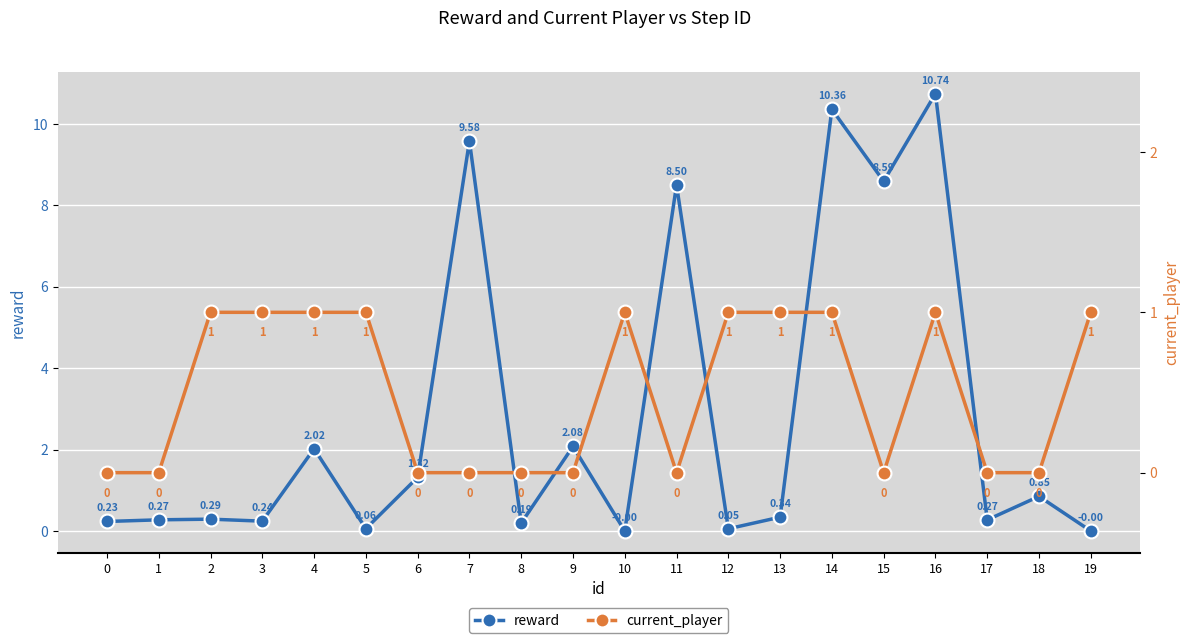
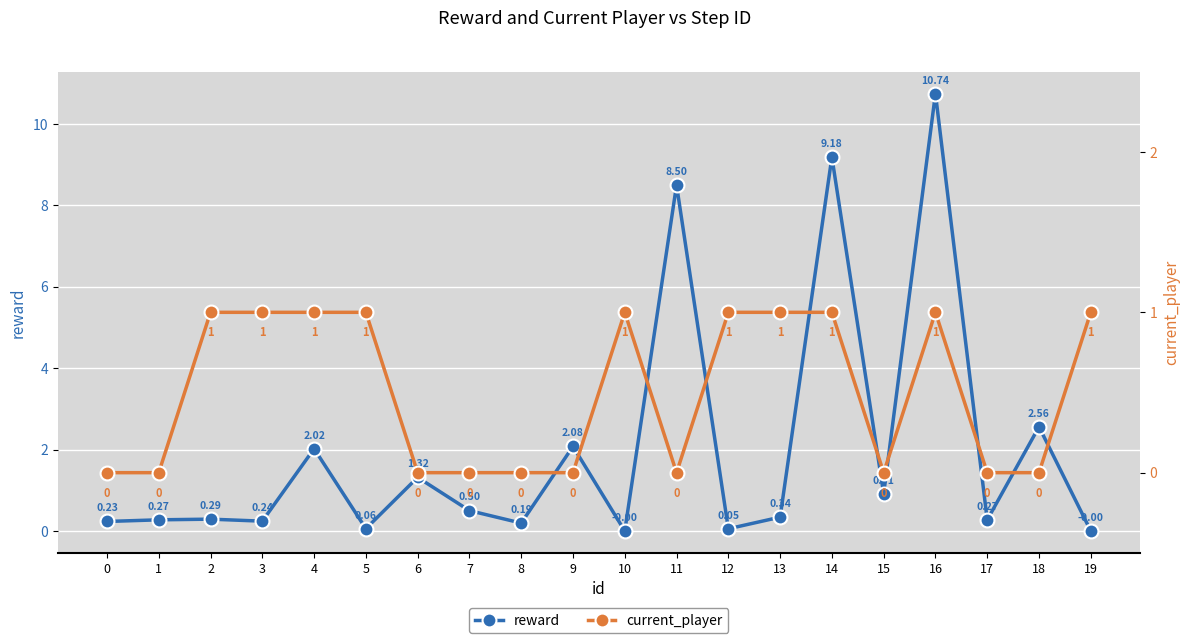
reward, 7: 9.58 -> 0.50
reward, 14: 10.36 -> 9.18
reward, 15: 8.59 -> 0.91
reward, 18: 0.85 -> 2.56
